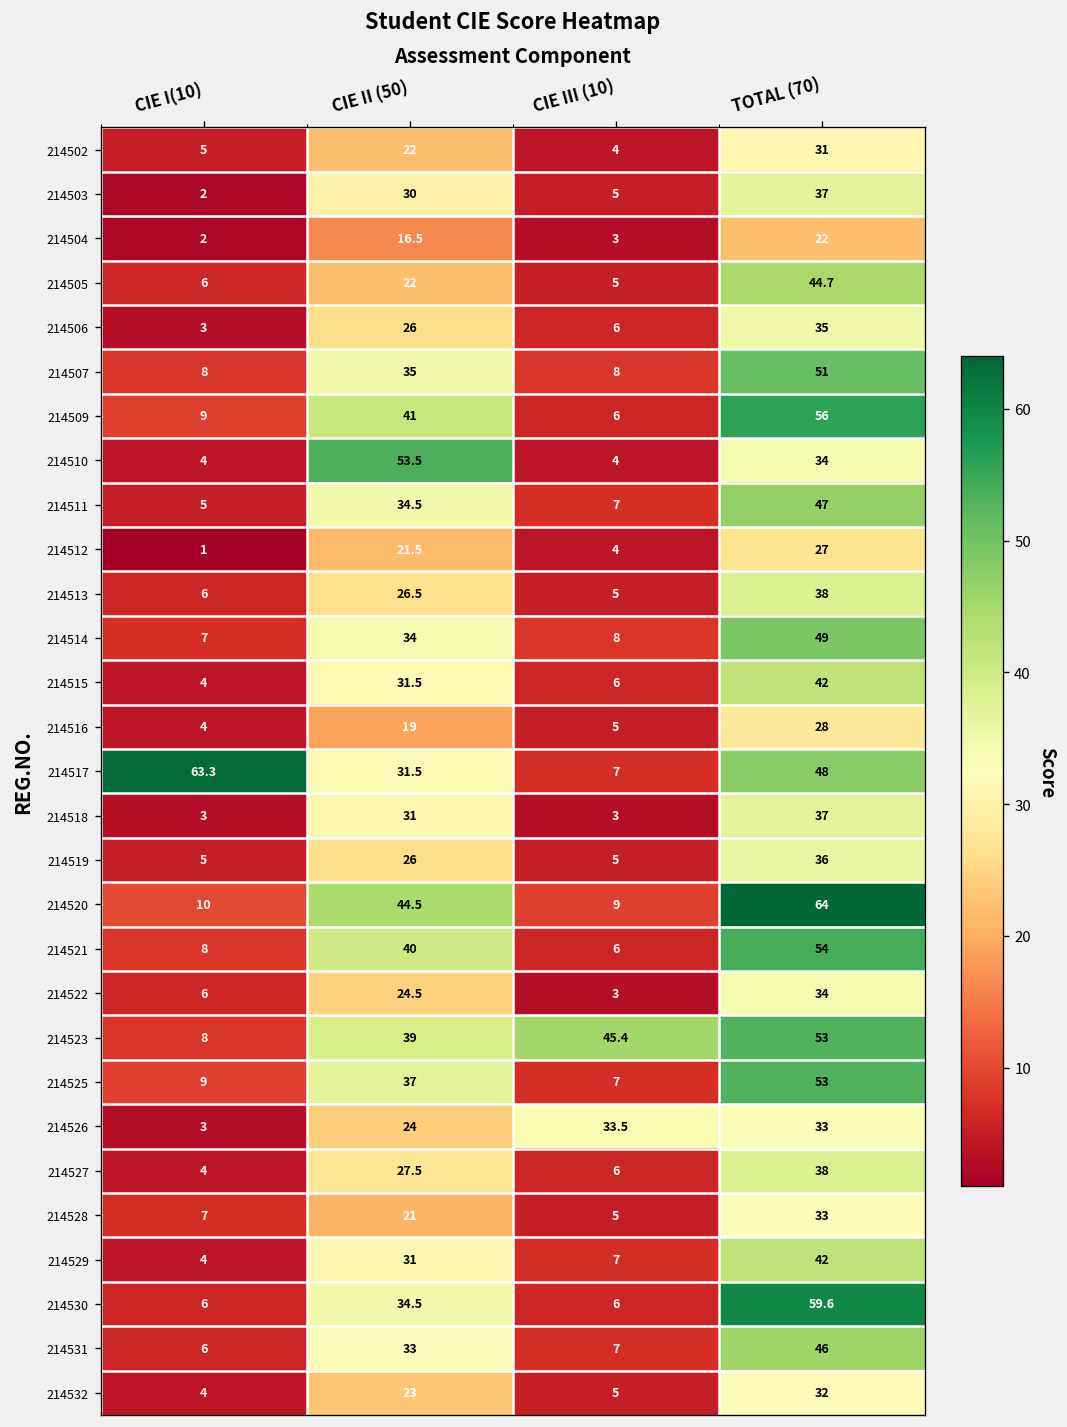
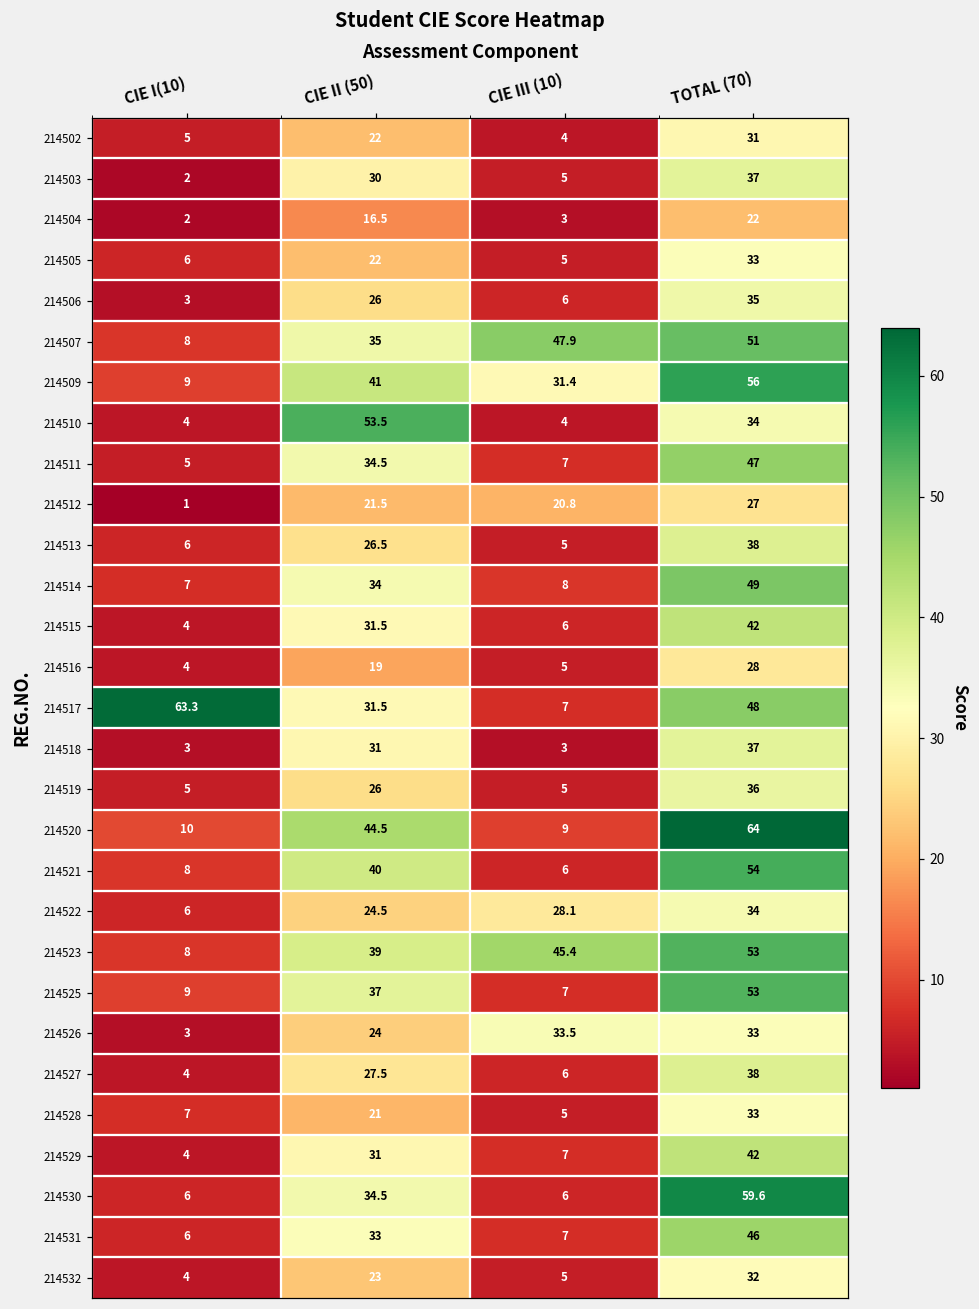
214505, TOTAL (70): 44.7 -> 33
214507, CIE III (10): 8 -> 47.9
214509, CIE III (10): 6 -> 31.4
214512, CIE III (10): 4 -> 20.8
214522, CIE III (10): 3 -> 28.1
